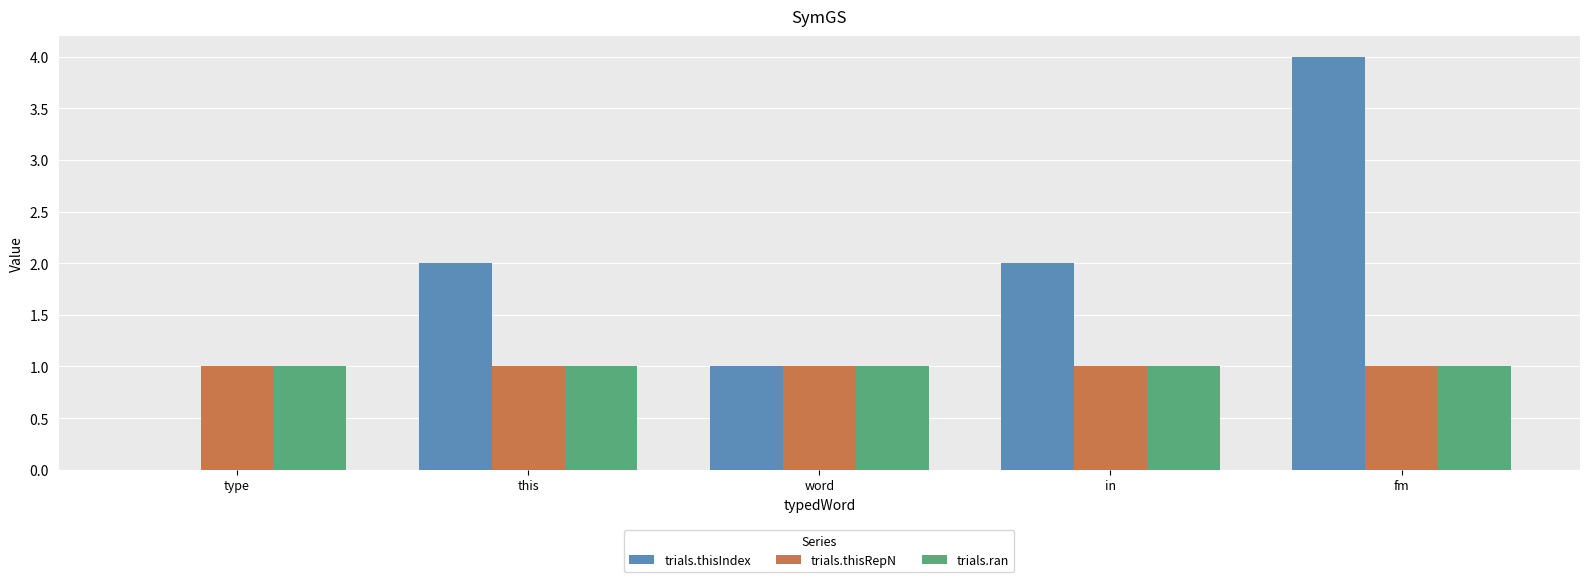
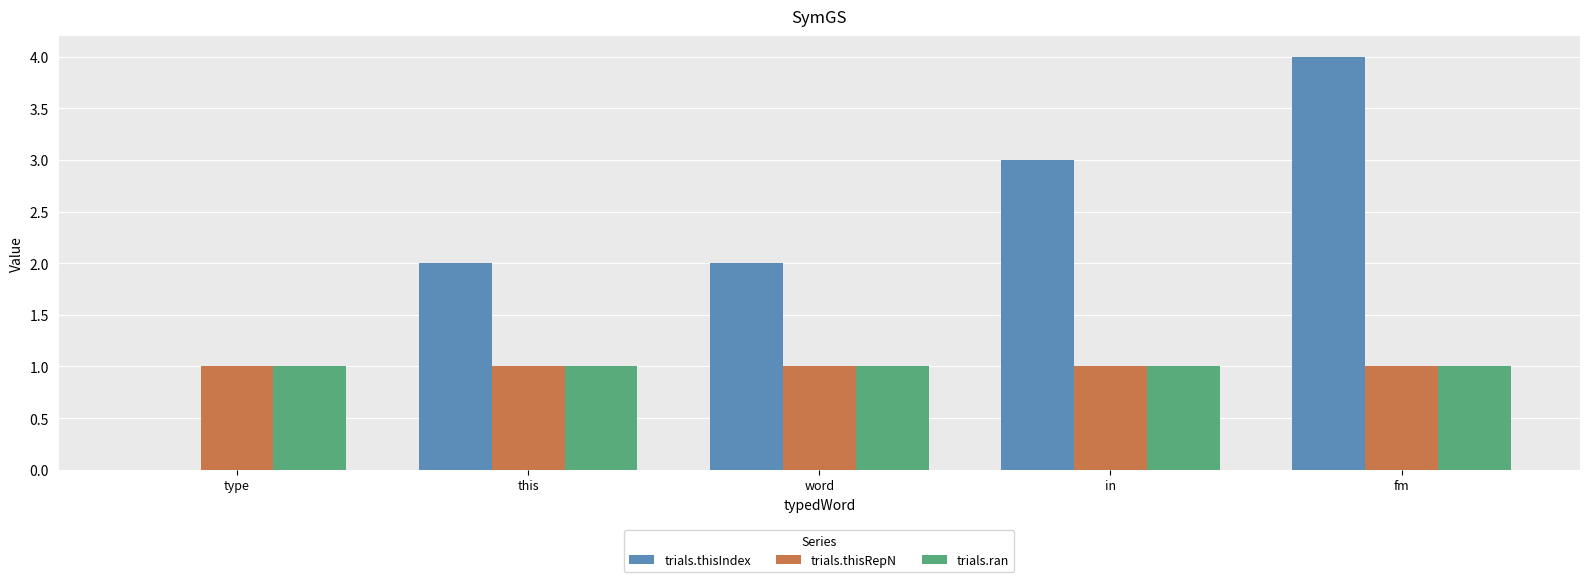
trials.thisIndex, word: 1 -> 2
trials.thisIndex, in: 2 -> 3
